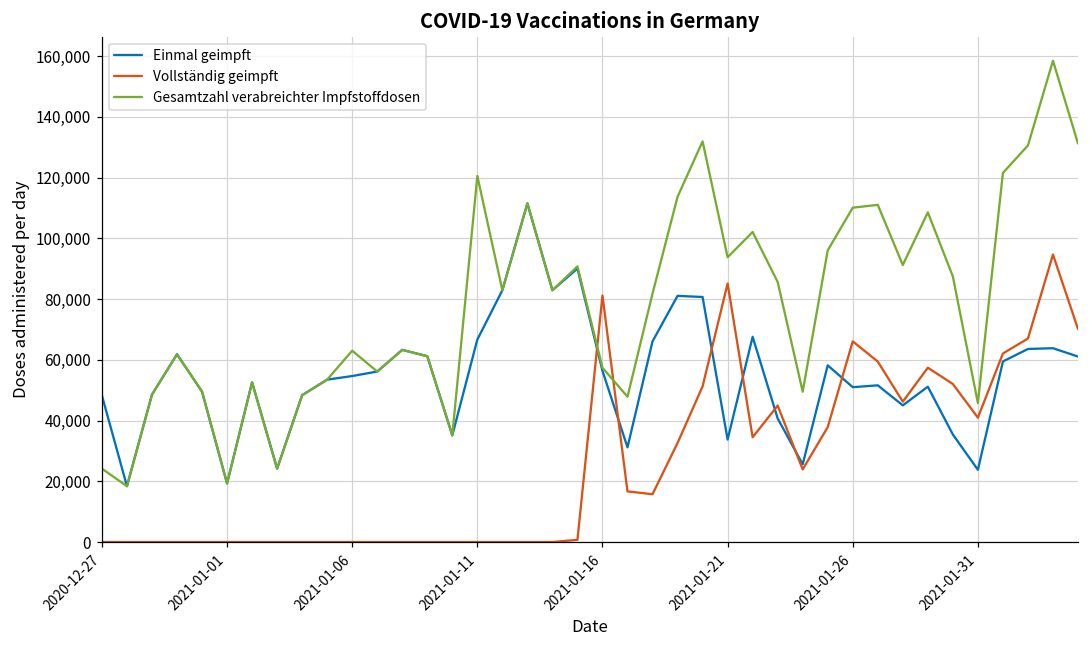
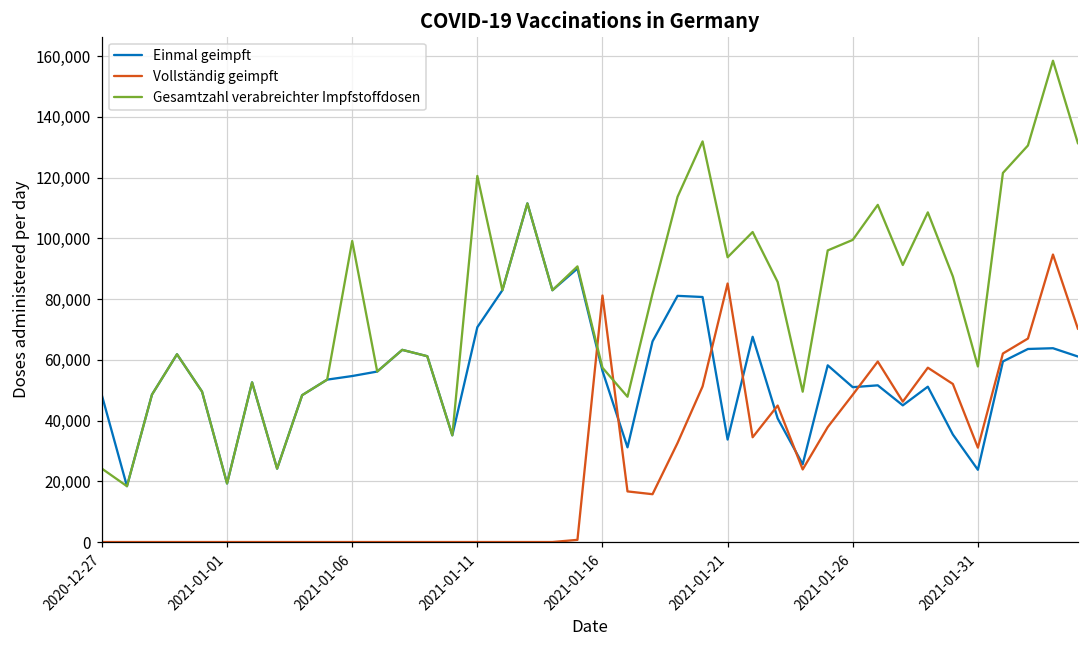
Gesamtzahl verabreichter Impfstoffdosen, 2021-01-06: 63,000 -> 99,000
Einmal geimpft, 2021-01-11: 67,000 -> 71,000
Vollständig geimpft, 2021-01-26: 66,000 -> 49,000
Gesamtzahl verabreichter Impfstoffdosen, 2021-01-26: 110,000 -> 99,000
Vollständig geimpft, 2021-01-31: 41,000 -> 31,000
Gesamtzahl verabreichter Impfstoffdosen, 2021-01-31: 46,000 -> 58,000
